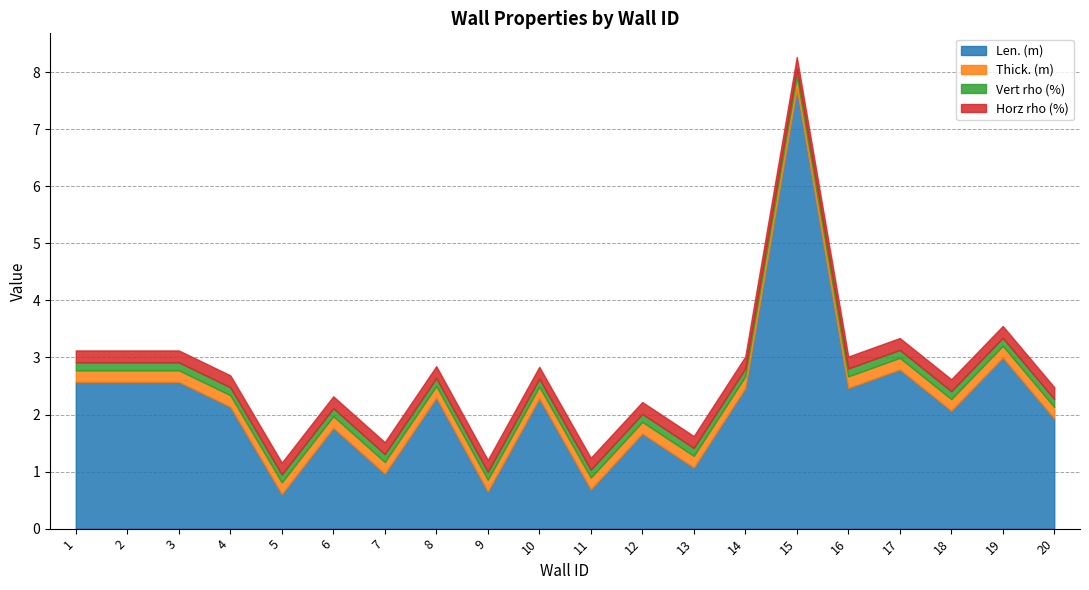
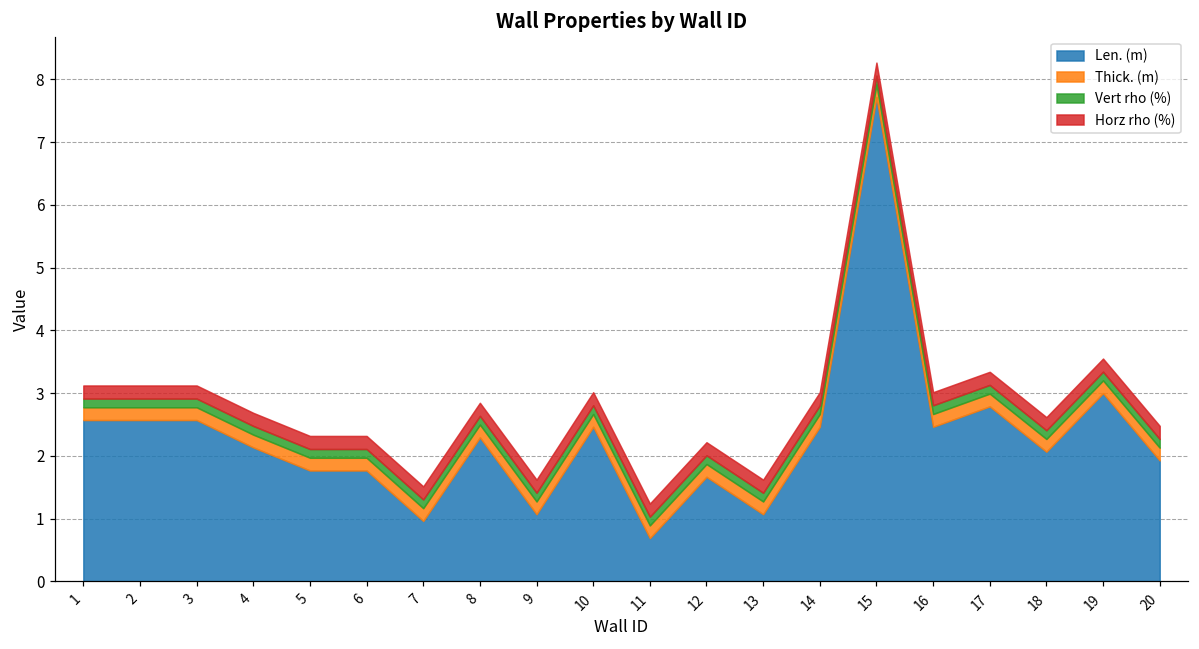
Len. (m), 5: 0.6 -> 1.8
Len. (m), 9: 0.7 -> 1.1
Len. (m), 10: 2.3 -> 2.5
